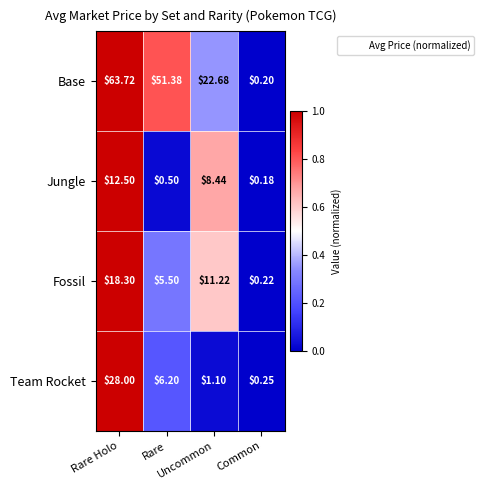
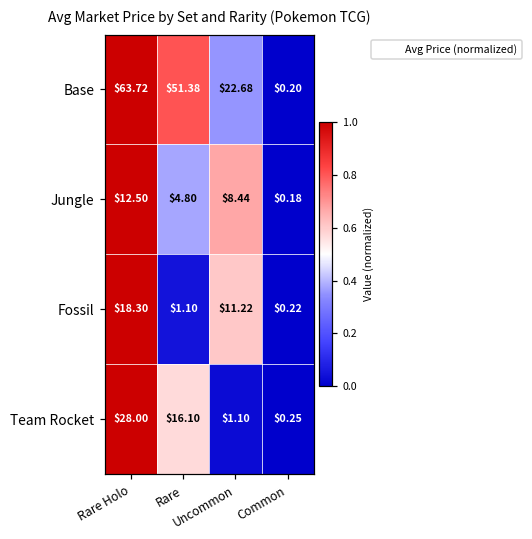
Jungle, Rare: $0.50 -> $4.80
Fossil, Rare: $5.50 -> $1.10
Team Rocket, Rare: $6.20 -> $16.10
